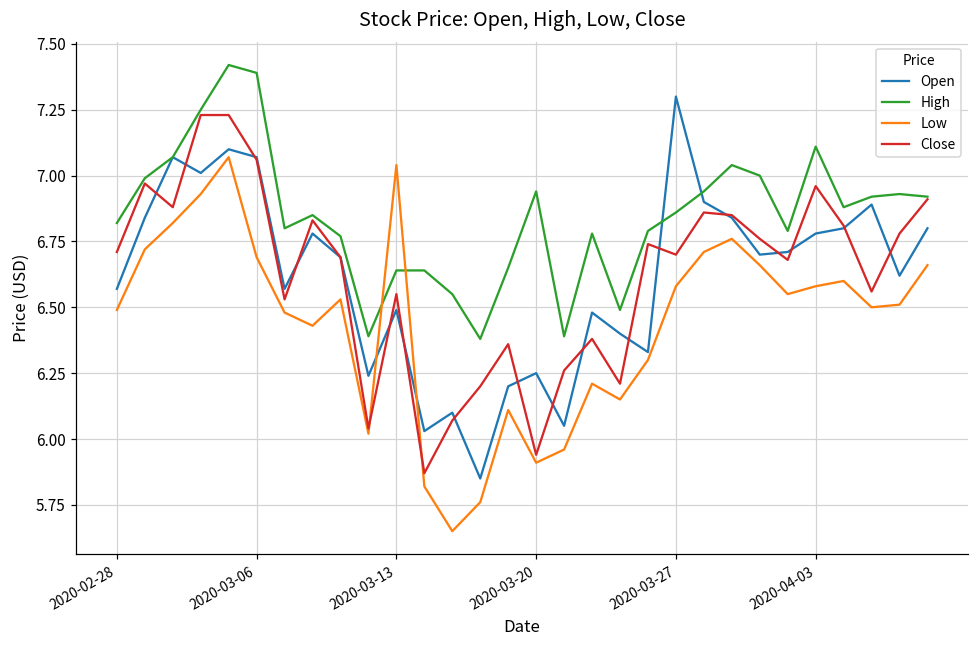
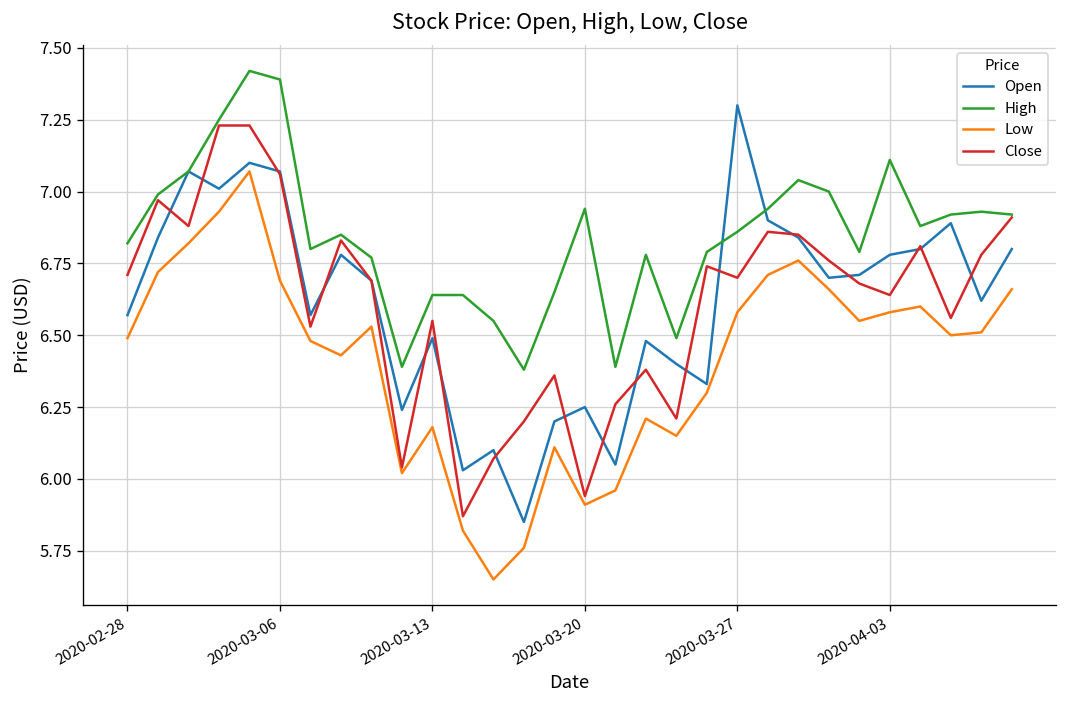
Low, 2020-03-13: 7.04 -> 6.18
Close, 2020-04-03: 6.96 -> 6.64
